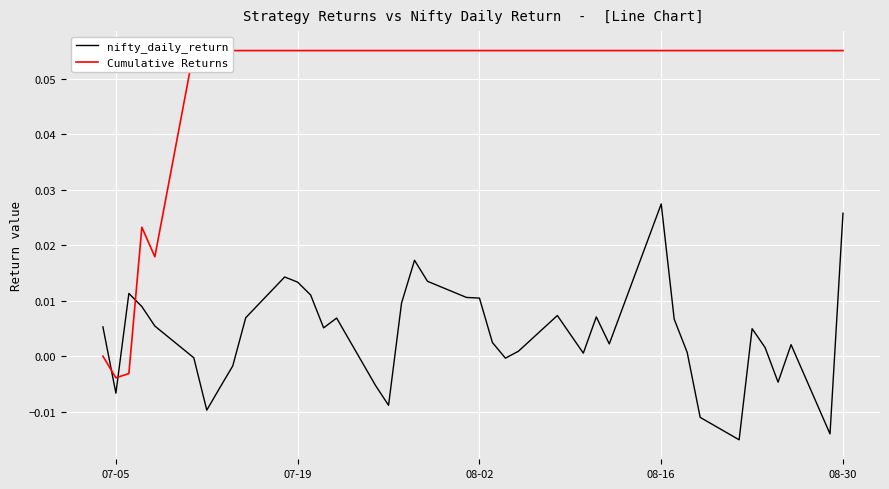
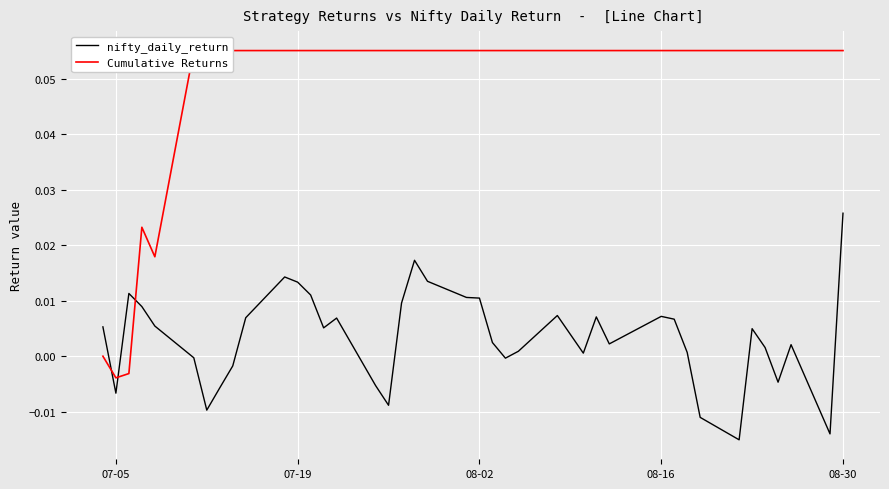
nifty_daily_return, 08-16: 0.027 -> 0.007
